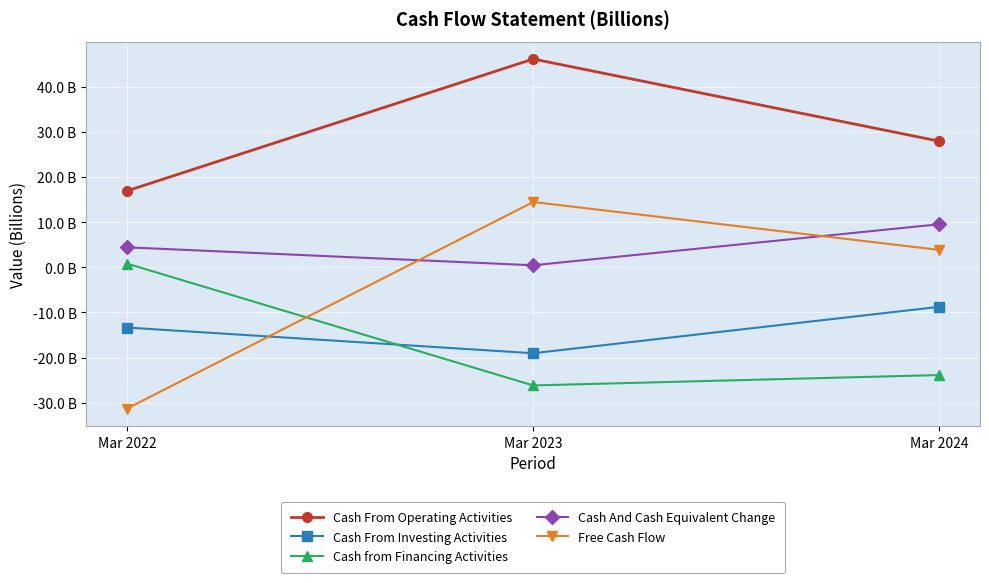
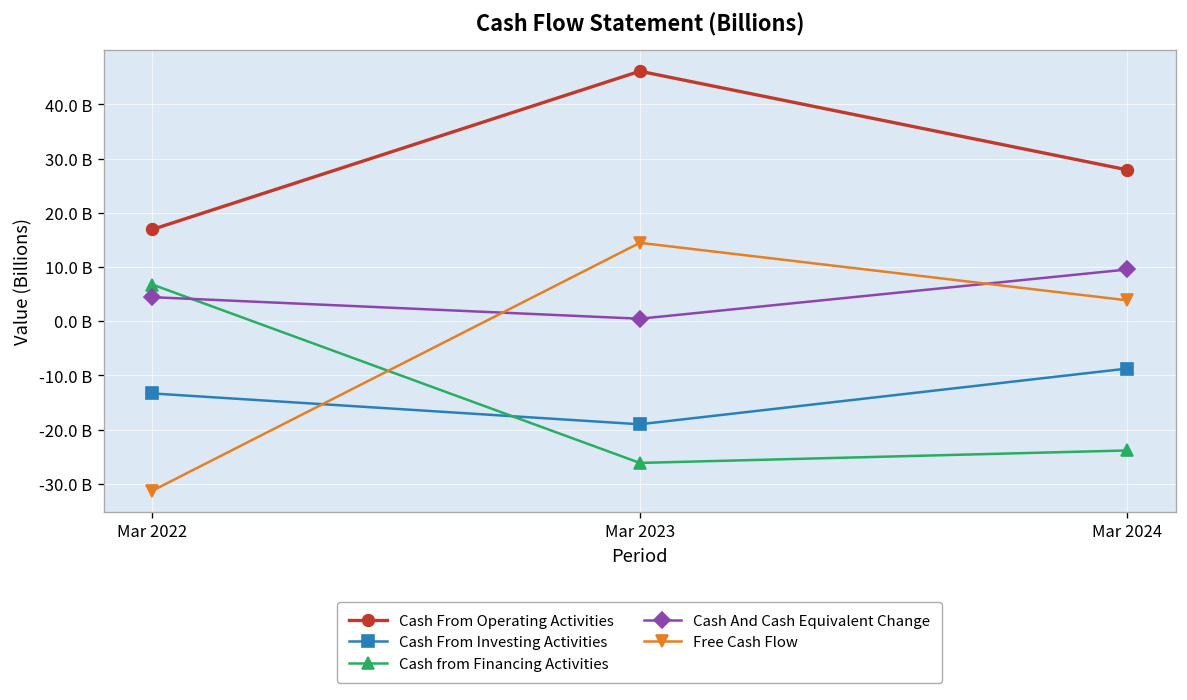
Cash from Financing Activities, Mar 2022: 1000000000 -> 7000000000
